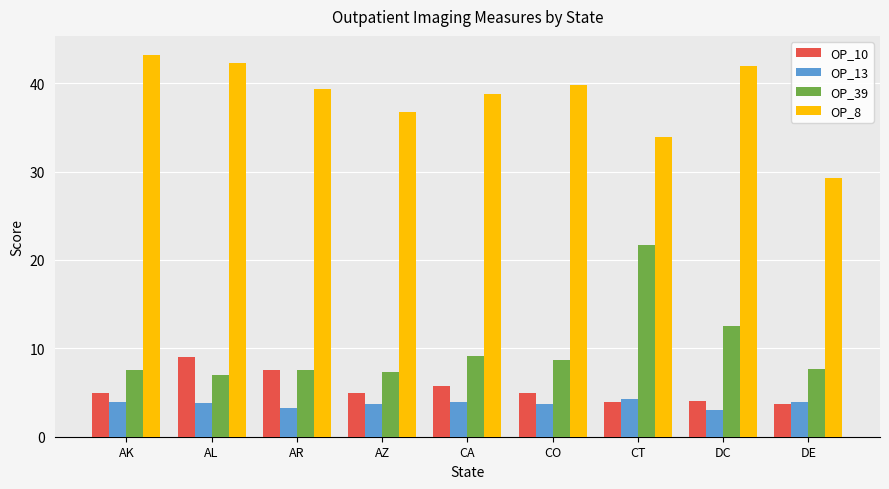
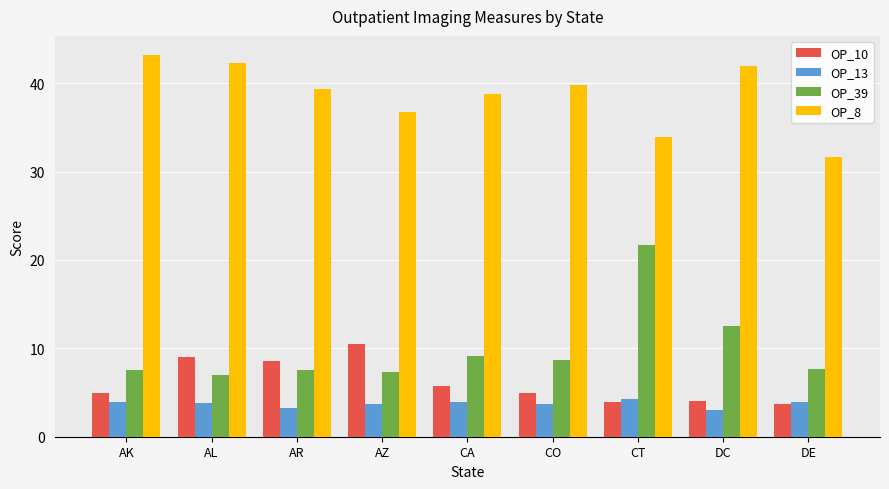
OP_10, AR: 8 -> 9
OP_10, AZ: 5 -> 11
OP_8, DE: 29 -> 32
